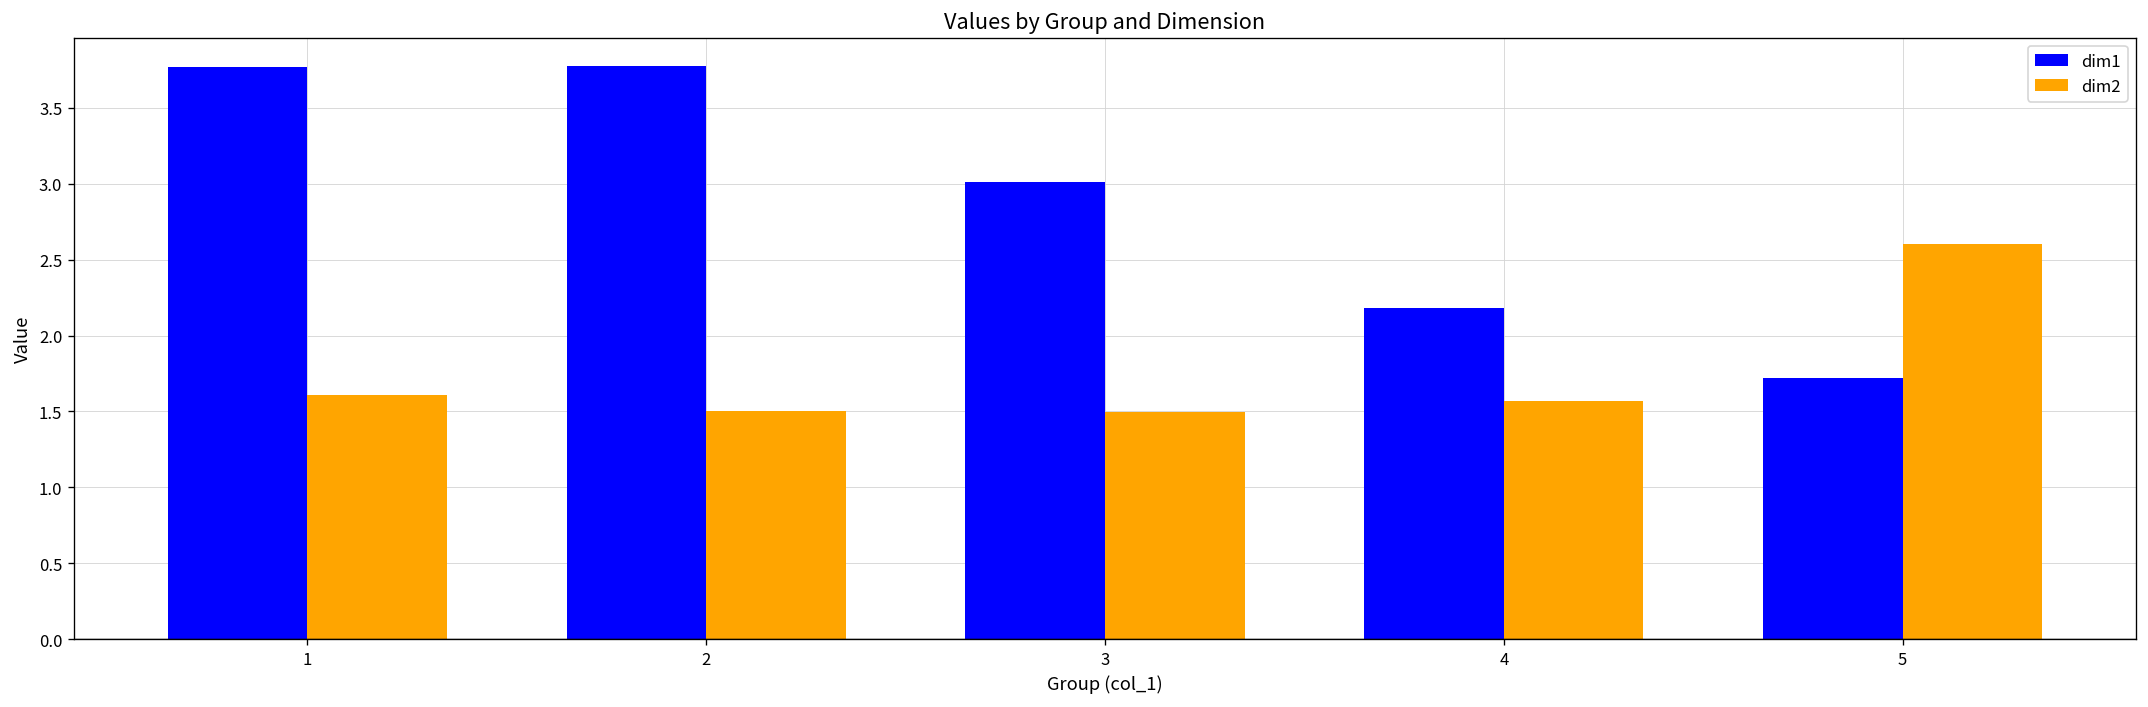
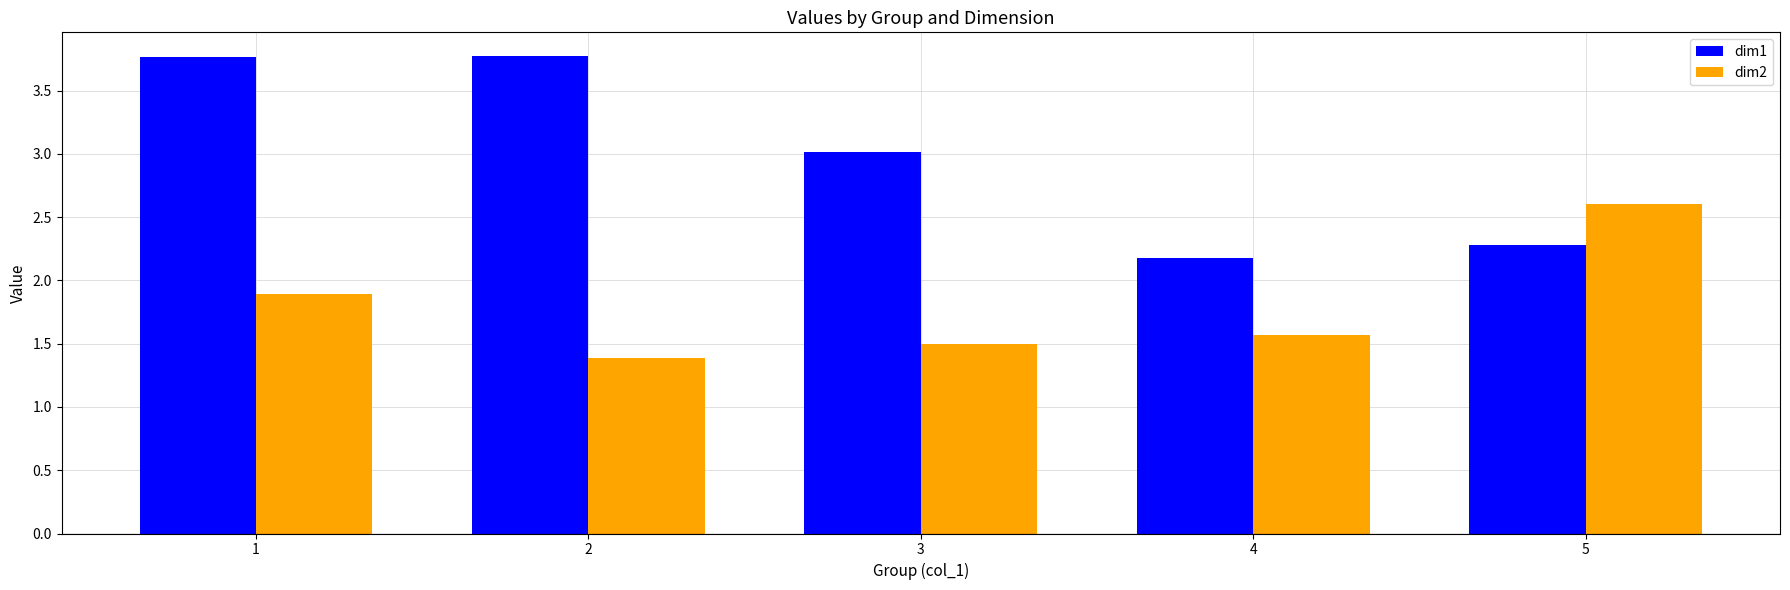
dim2, 1: 1.61 -> 1.89
dim2, 2: 1.50 -> 1.38
dim1, 5: 1.72 -> 2.28
